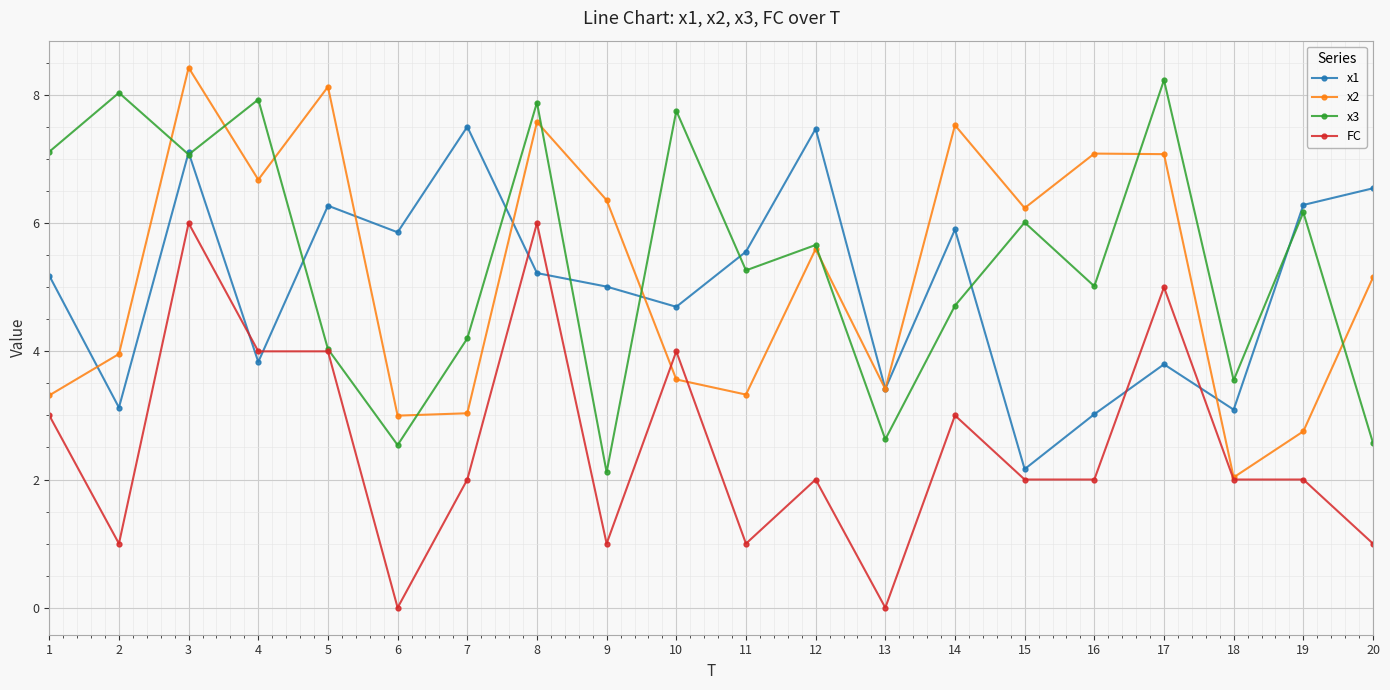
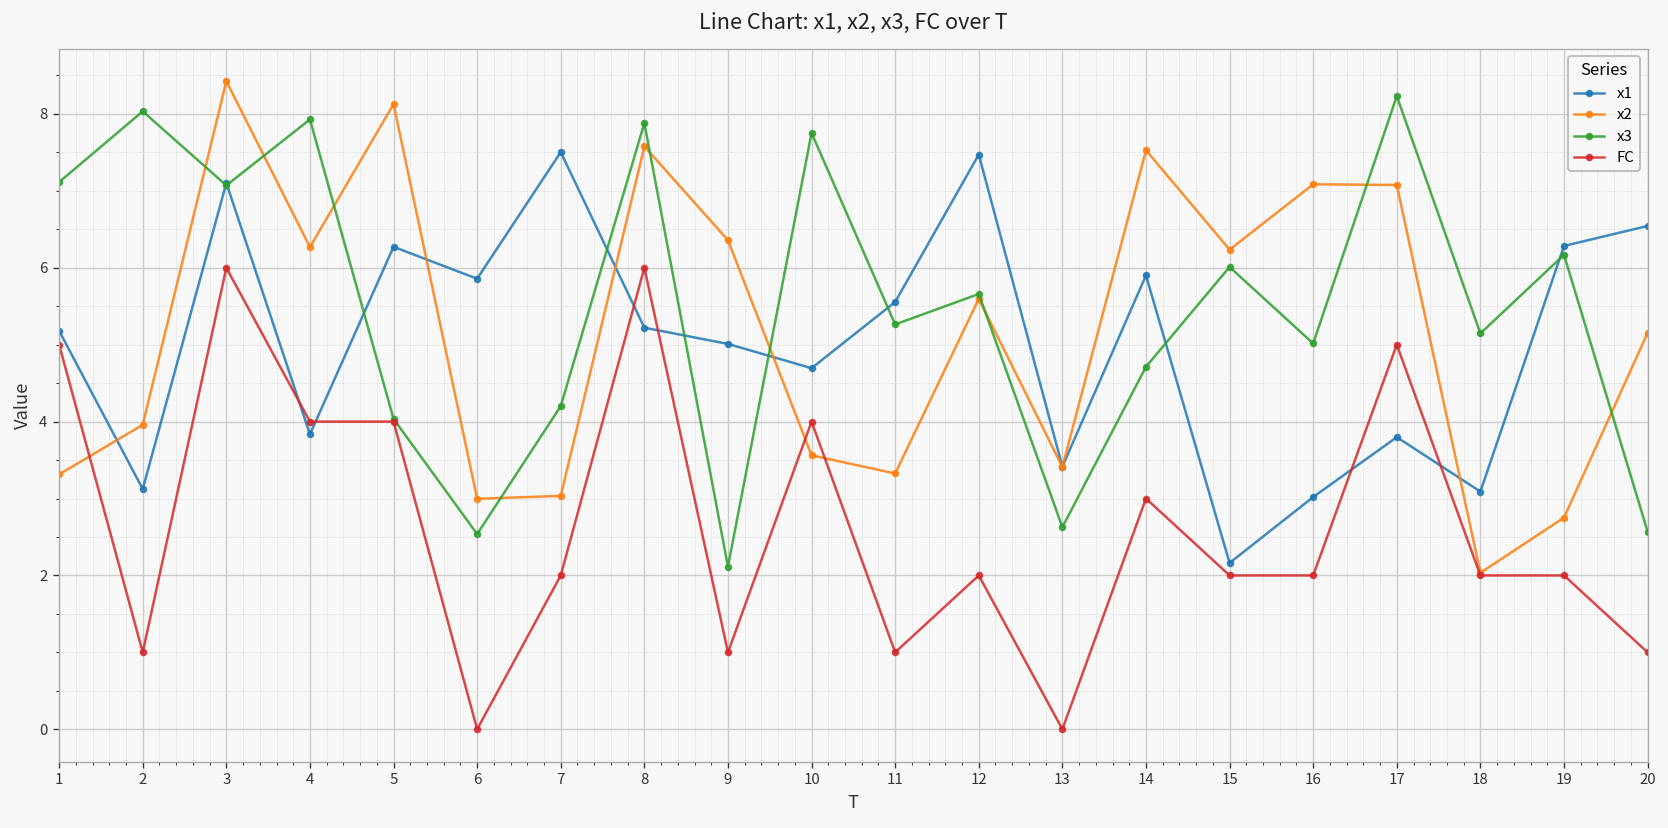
FC, 1: 3 -> 5
x2, 4: 6.7 -> 6.3
x3, 18: 3.5 -> 5.1
